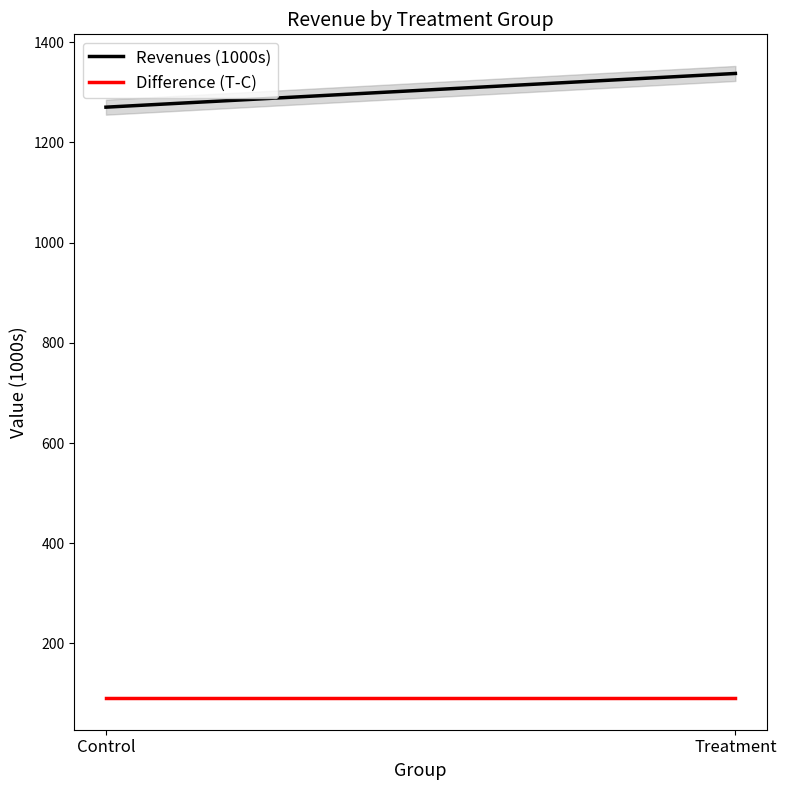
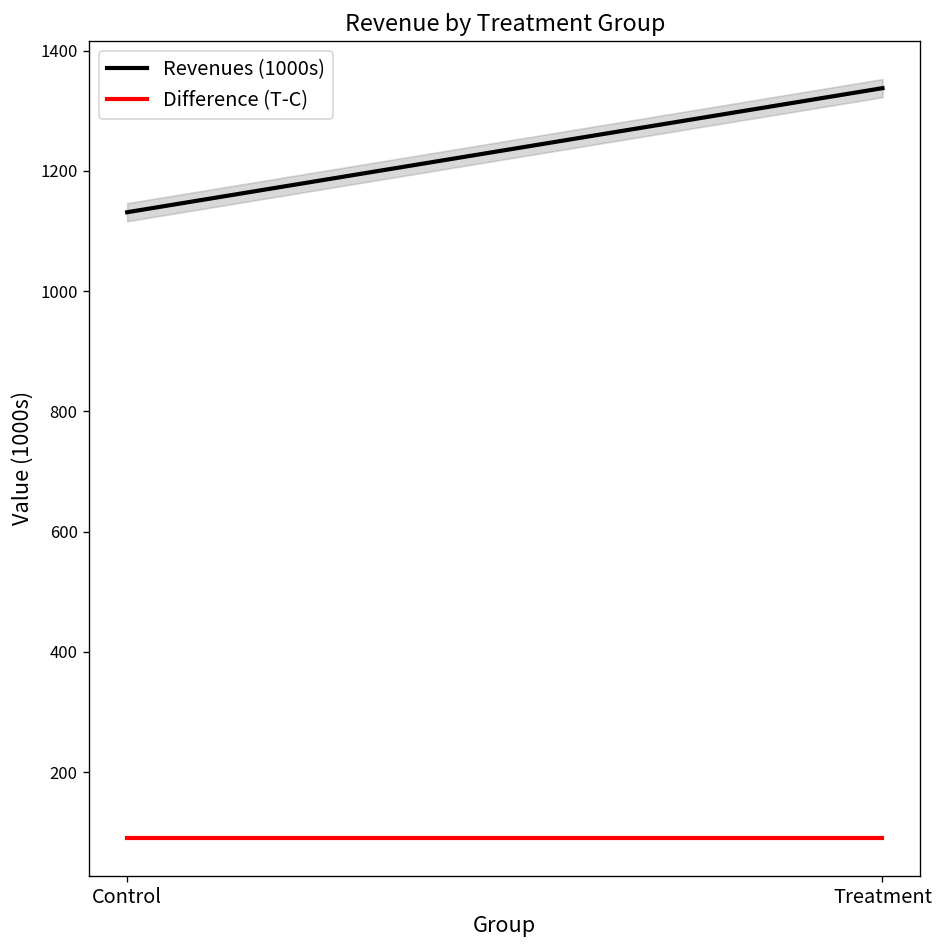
Revenues (1000s), Control: 1270 -> 1130
